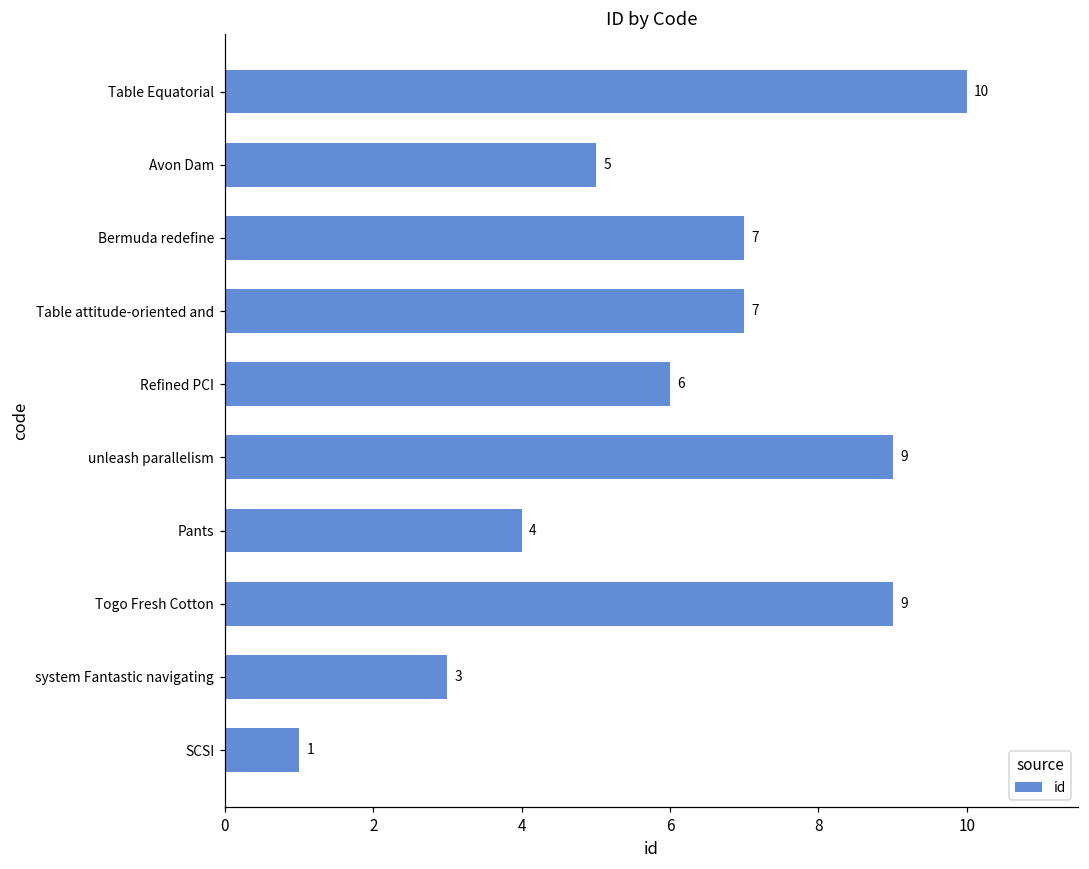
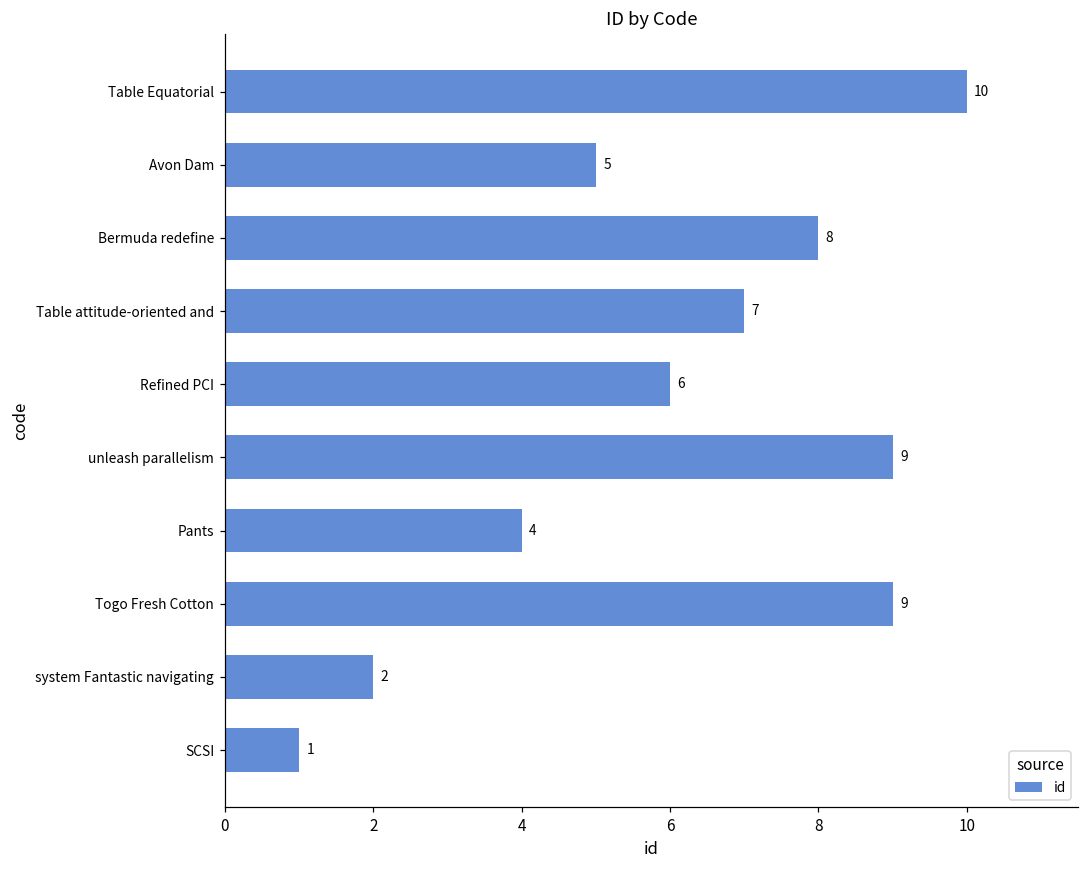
Bermuda redefine: 7 -> 8
system Fantastic navigating: 3 -> 2
